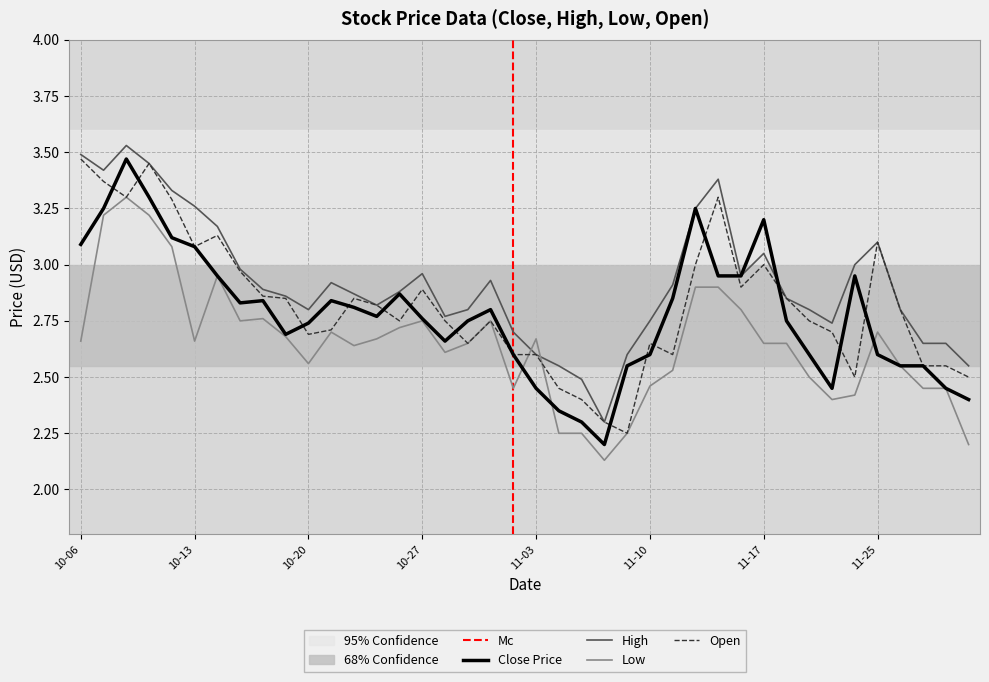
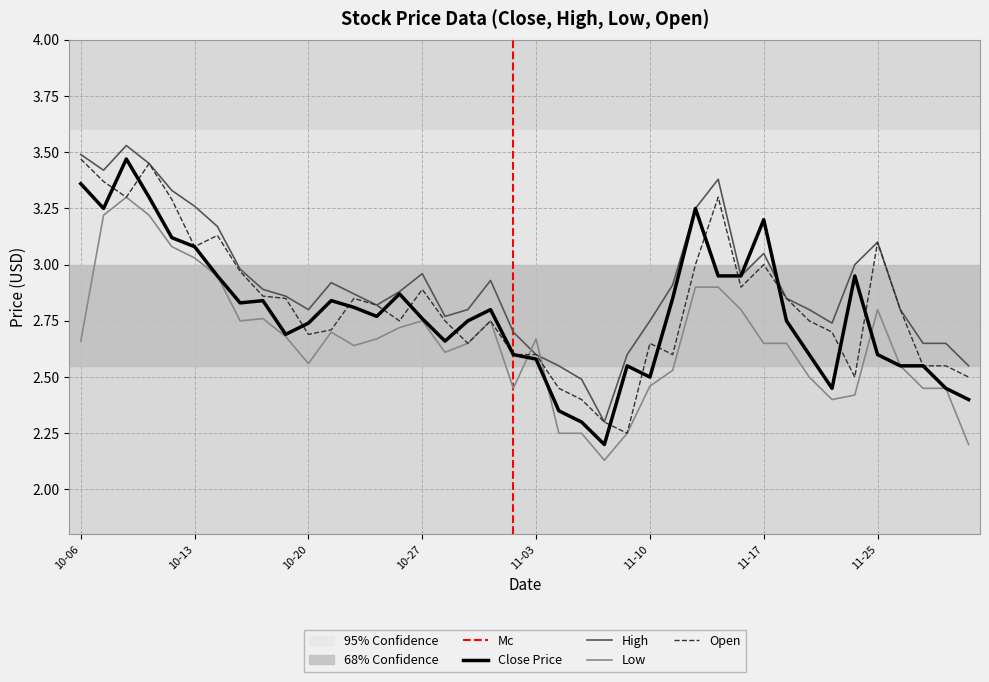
Close Price, 10-06: 3.09 -> 3.36
Low, 10-13: 2.66 -> 3.03
Close Price, 11-03: 2.45 -> 2.58
Close Price, 11-10: 2.6 -> 2.5
Low, 11-25: 2.7 -> 2.8
